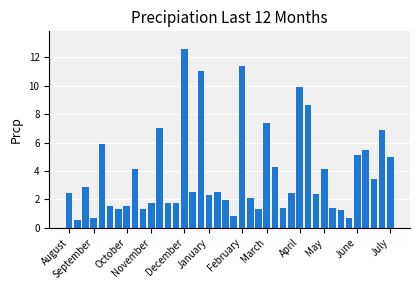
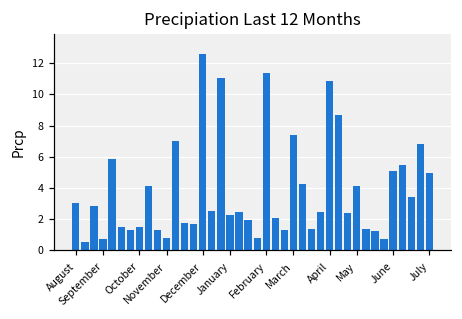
August: 2.4 -> 3.0
November: 1.7 -> 0.8
April: 9.9 -> 10.9
